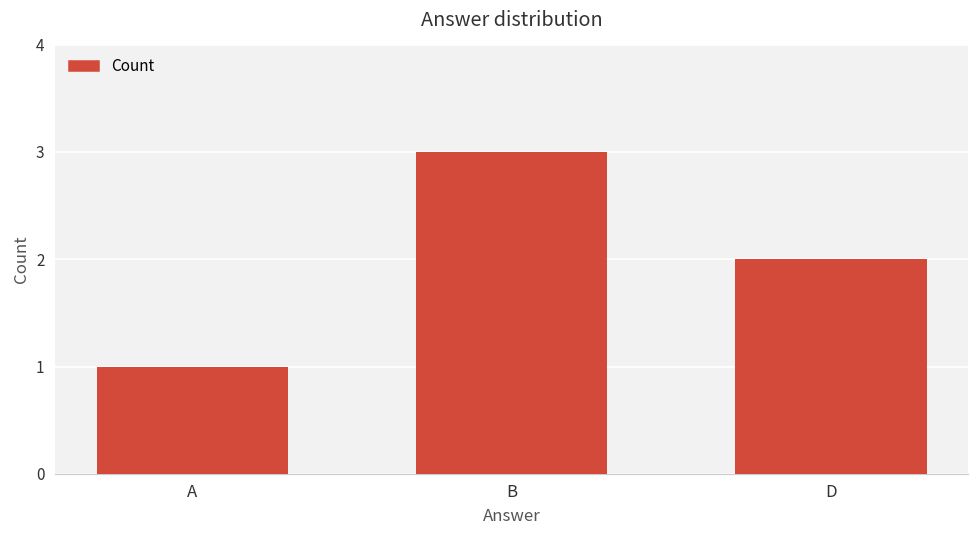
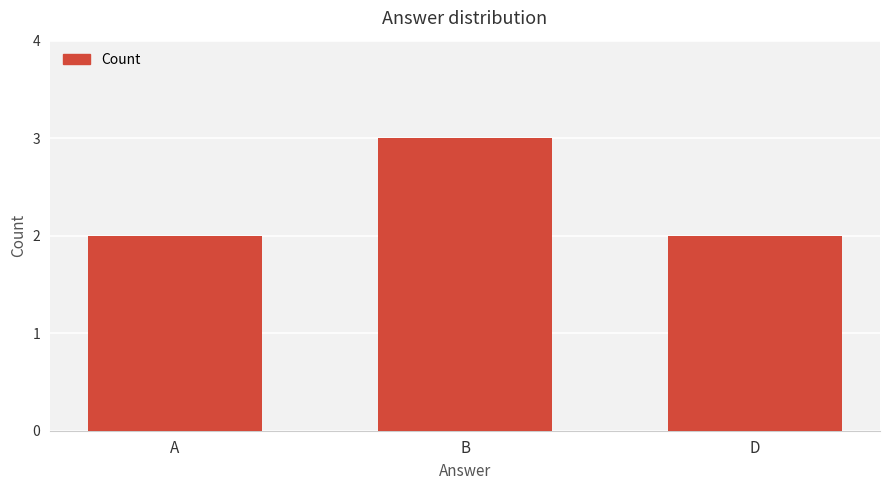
A: 1 -> 2
